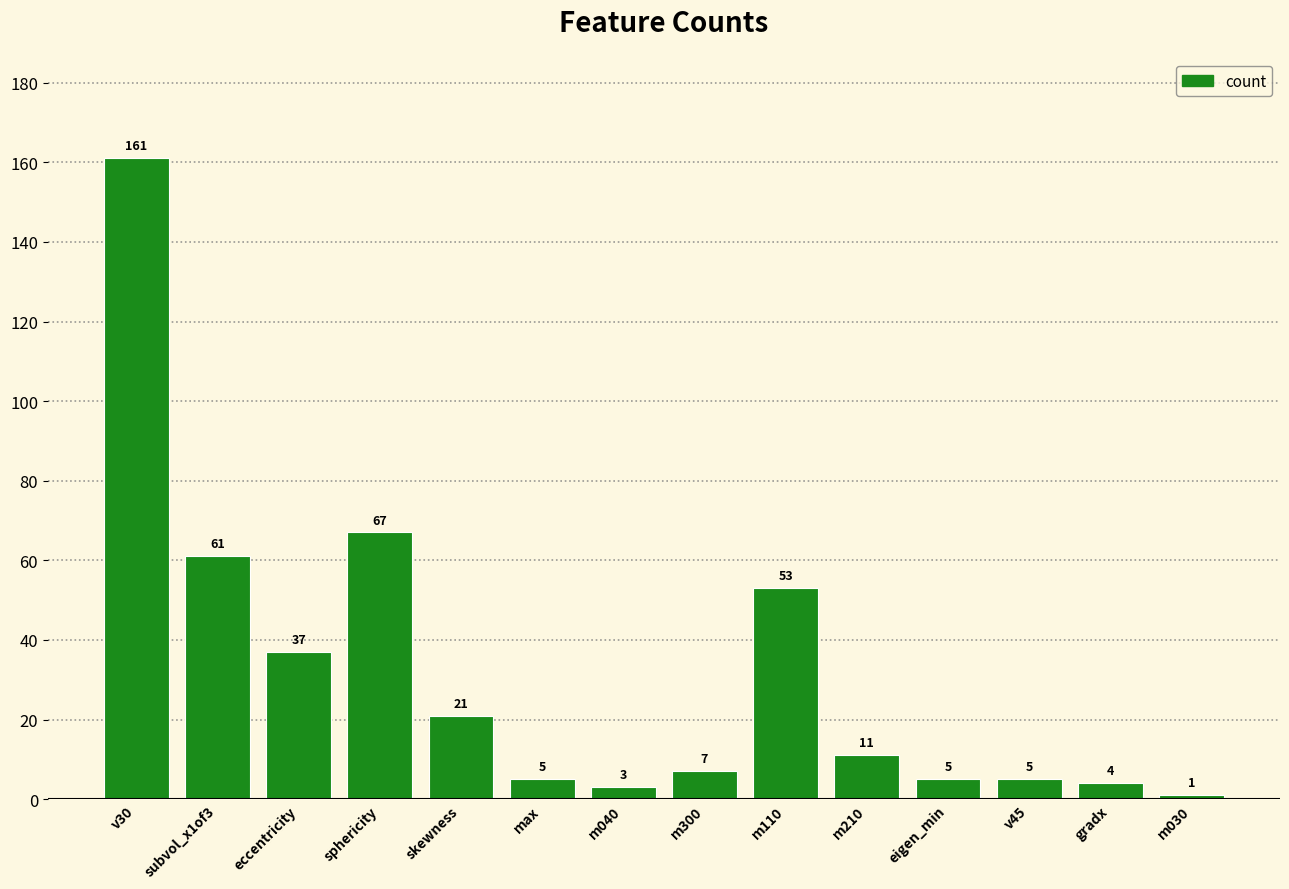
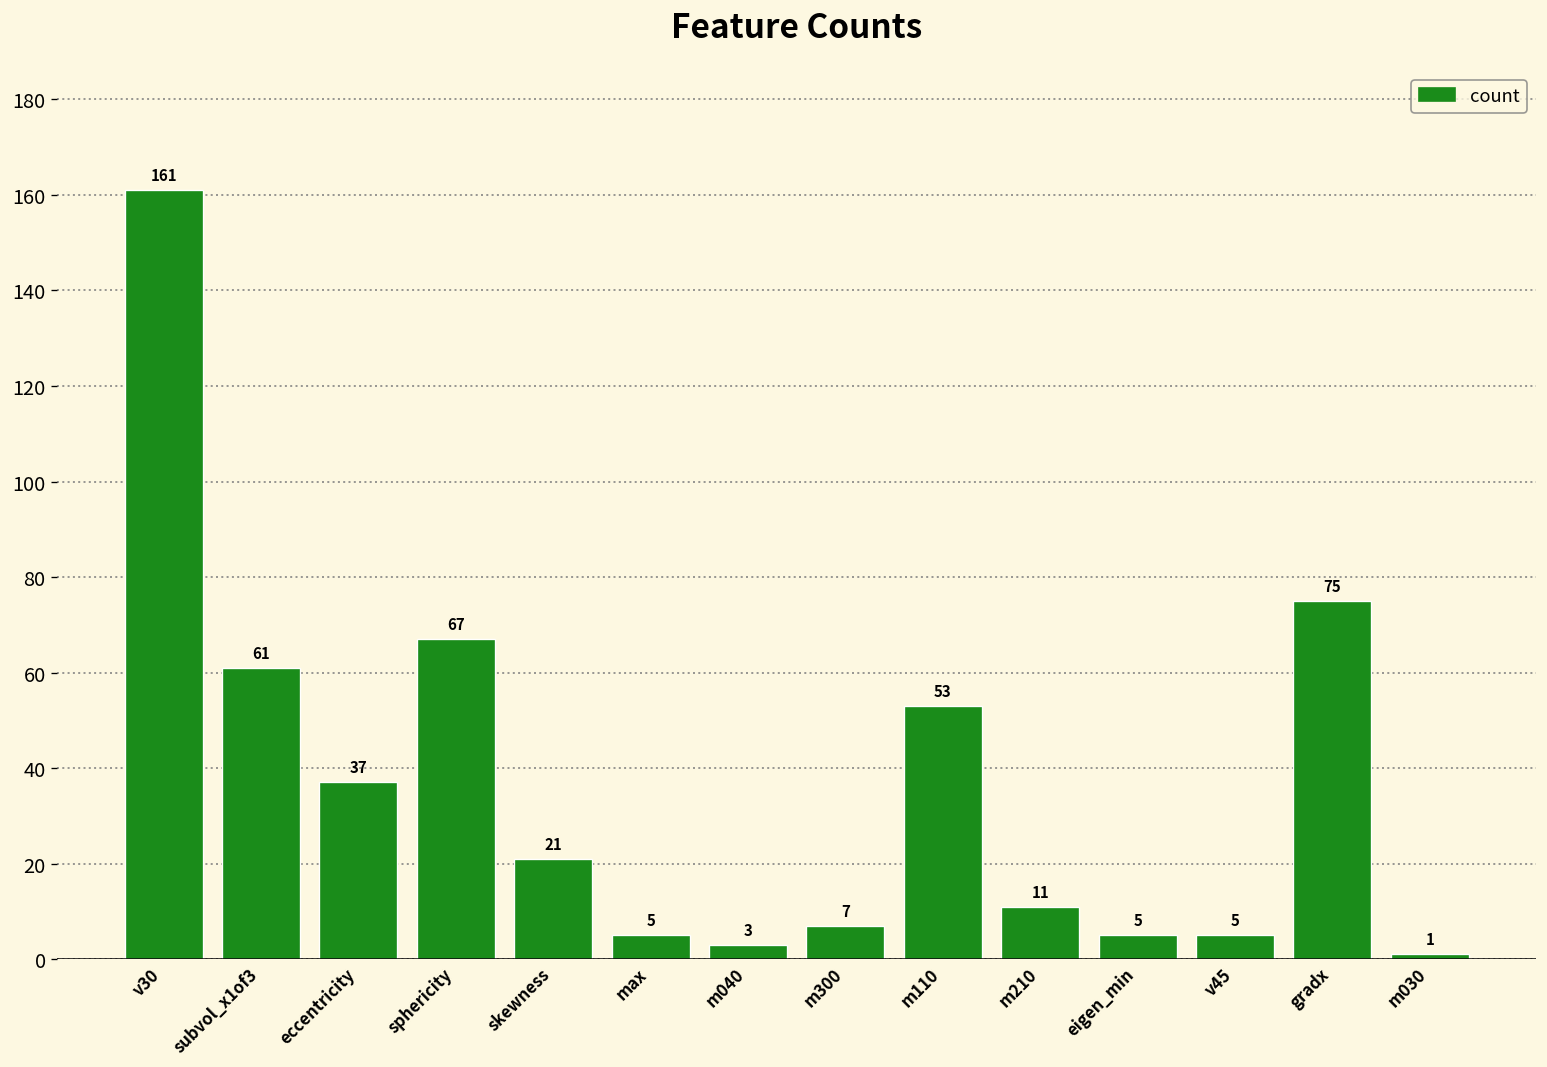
gradx: 4 -> 75
